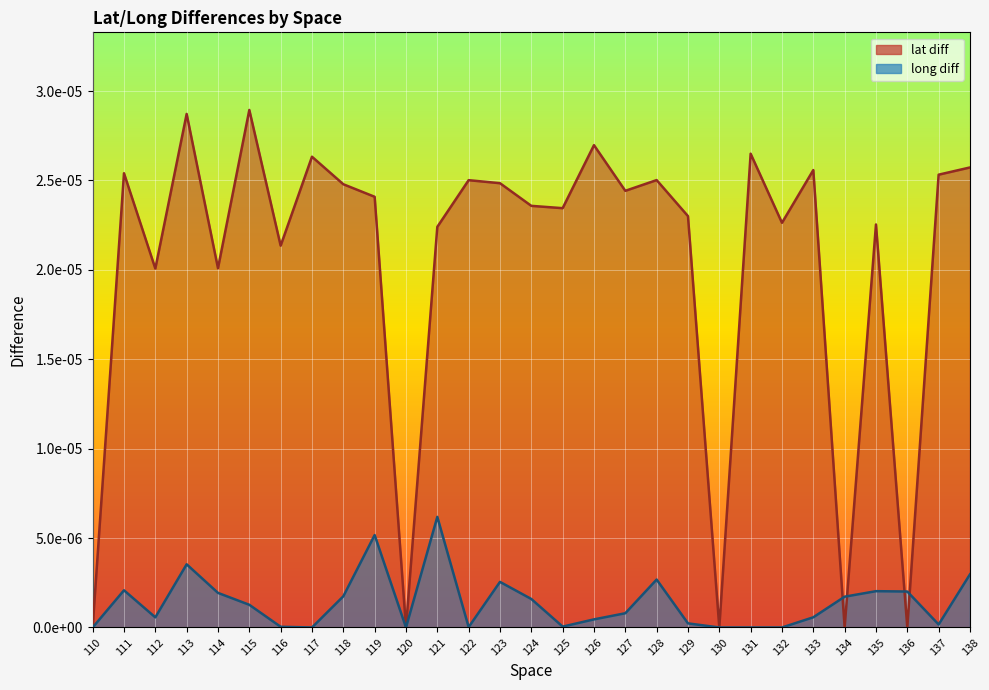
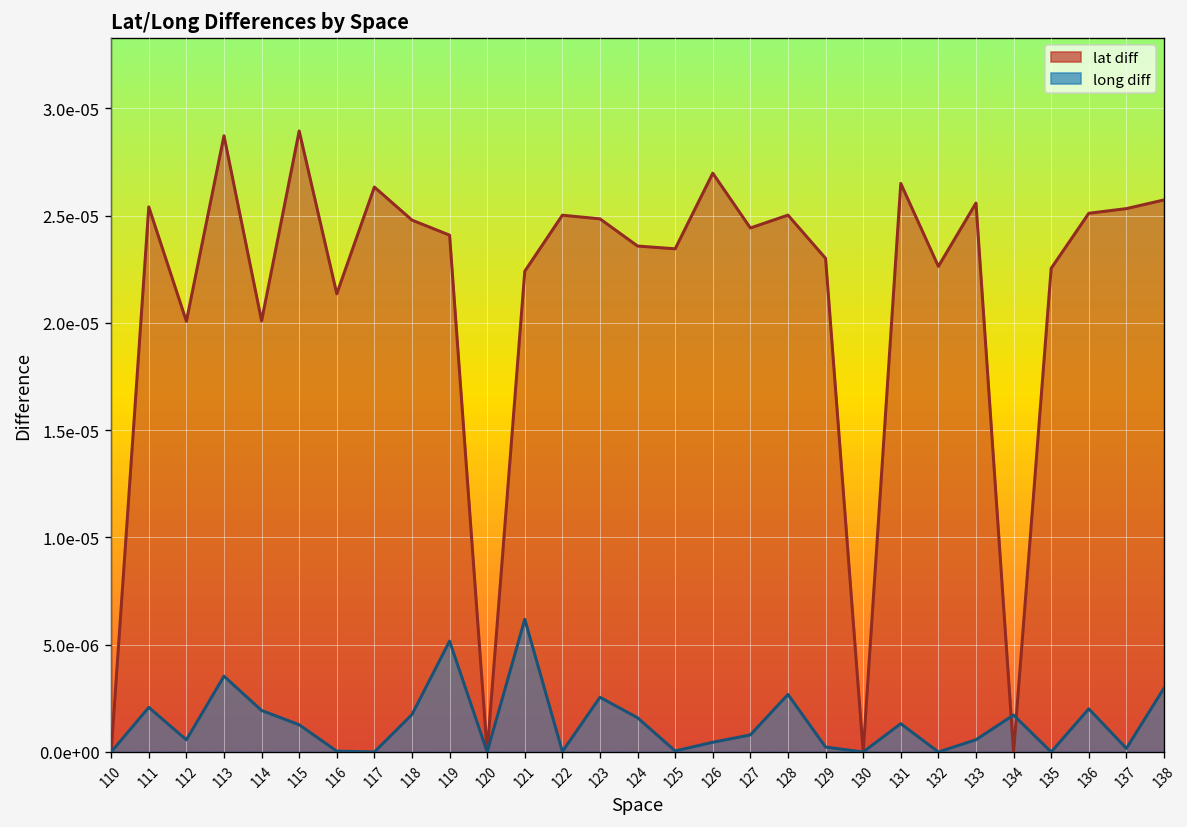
long diff, 131: 0.000000 -> 0.000001
long diff, 135: 0.000002 -> 0.000000
lat diff, 136: 0.00000 -> 0.00003
